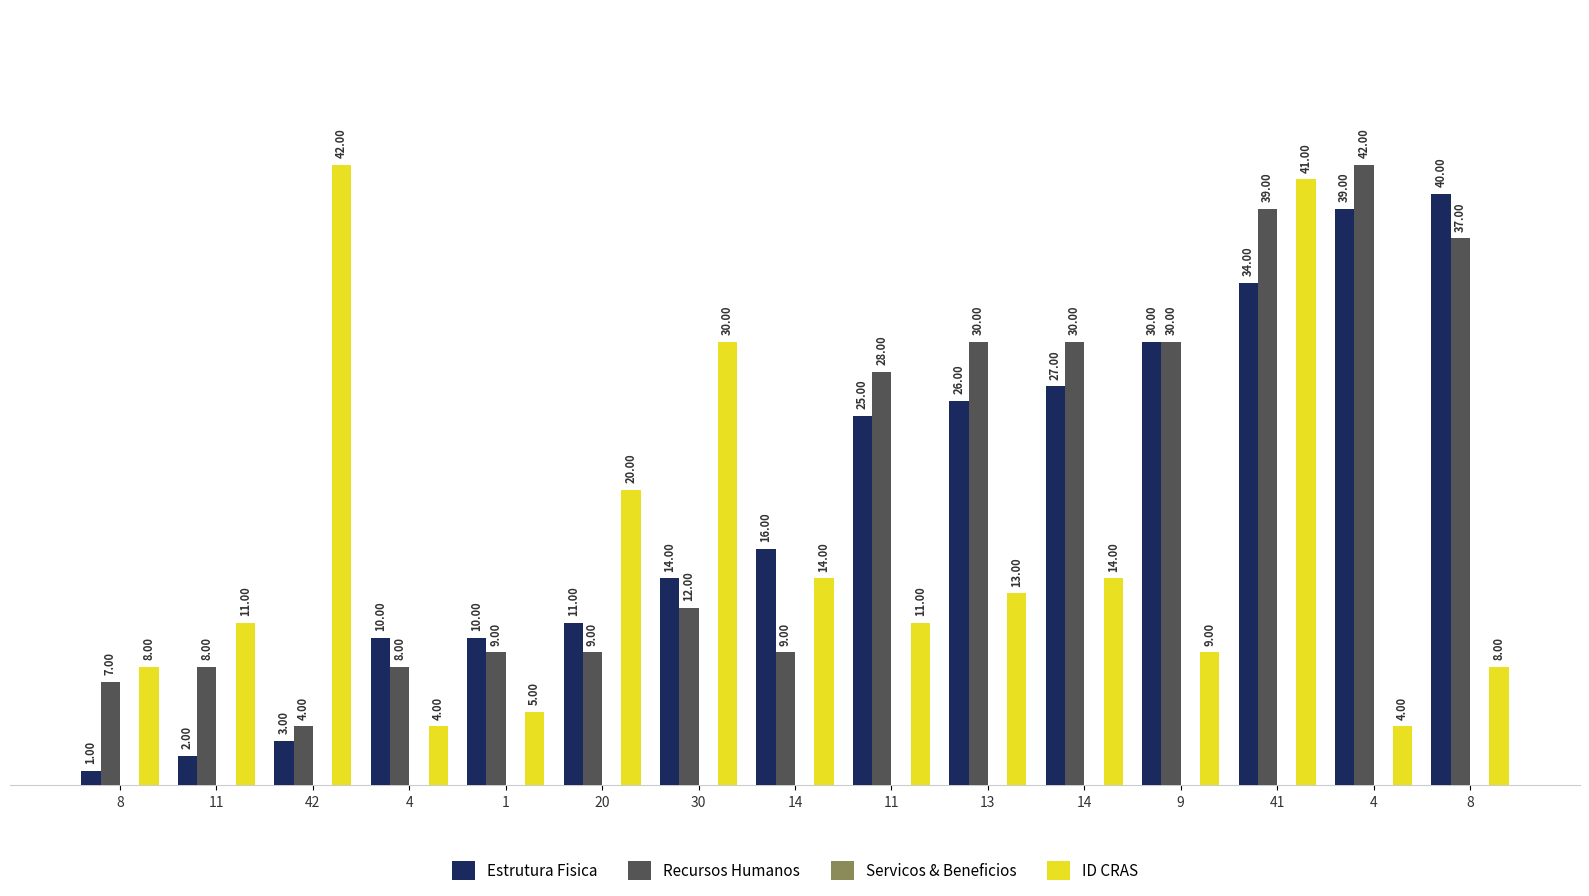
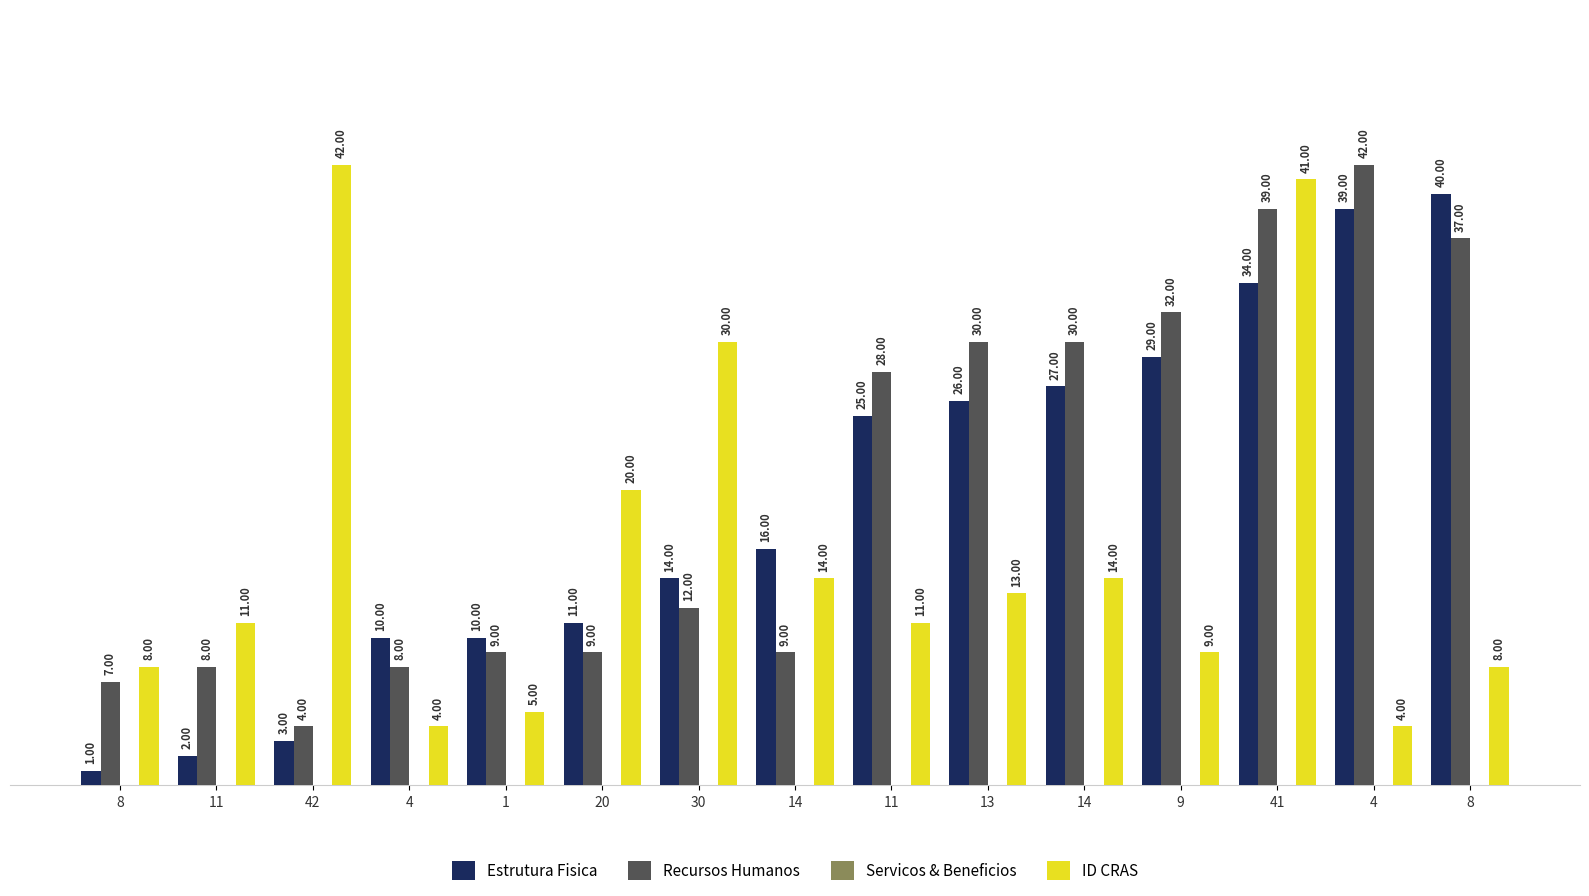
Estrutura Fisica, 9: 30.00 -> 29.00
Recursos Humanos, 9: 30.00 -> 32.00
